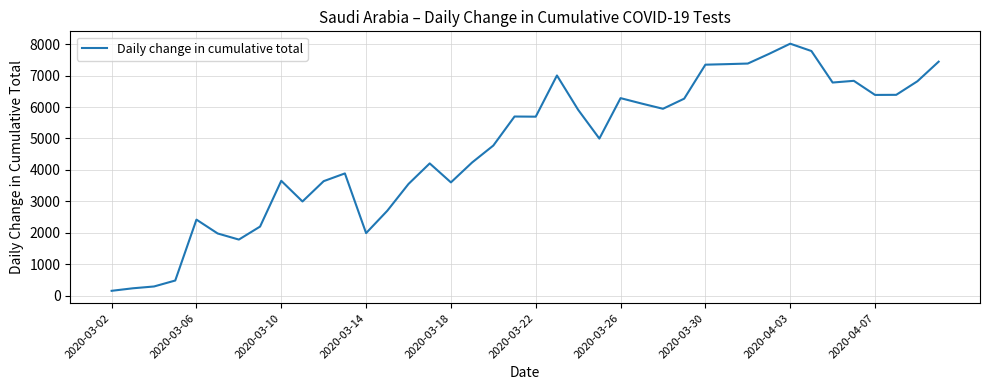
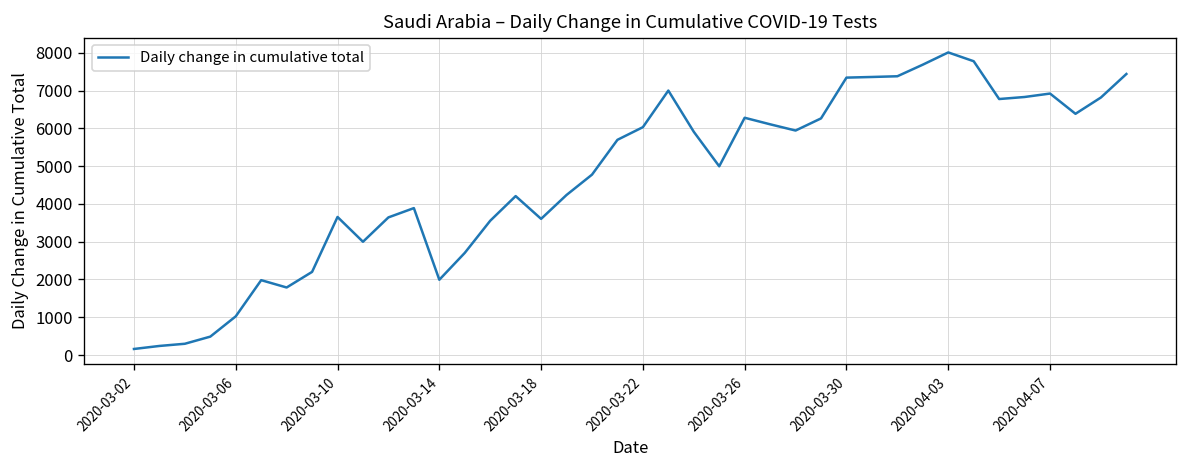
2020-03-06: 2400 -> 1000
2020-03-22: 5700 -> 6000
2020-04-07: 6400 -> 6900
